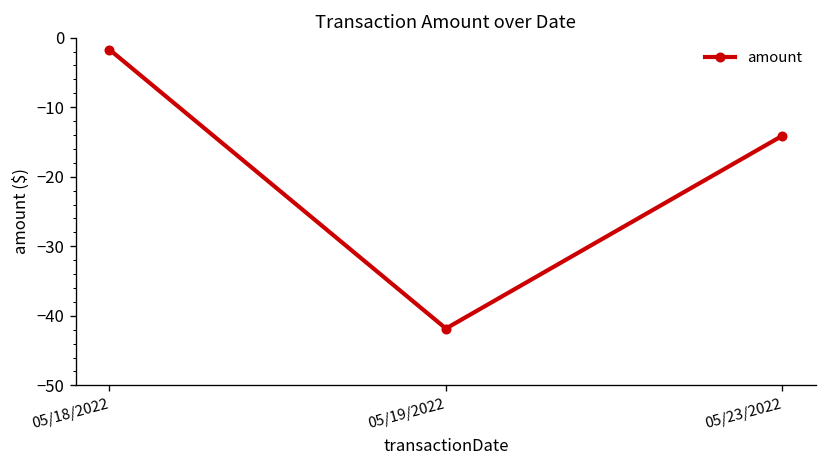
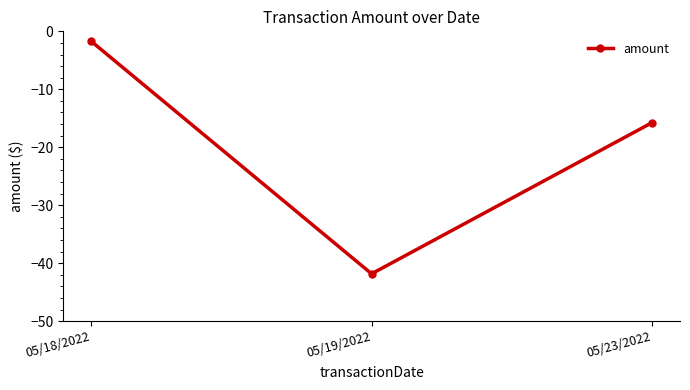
05/23/2022: -14 -> -16
